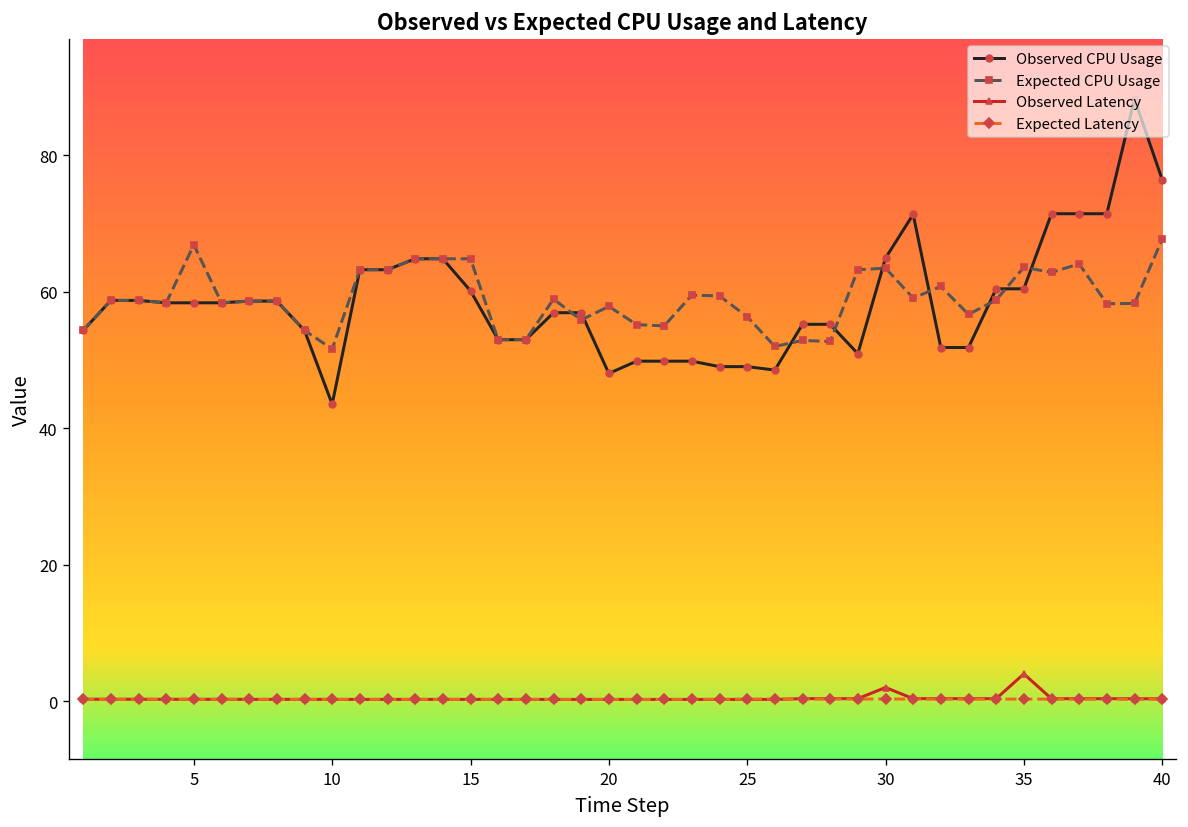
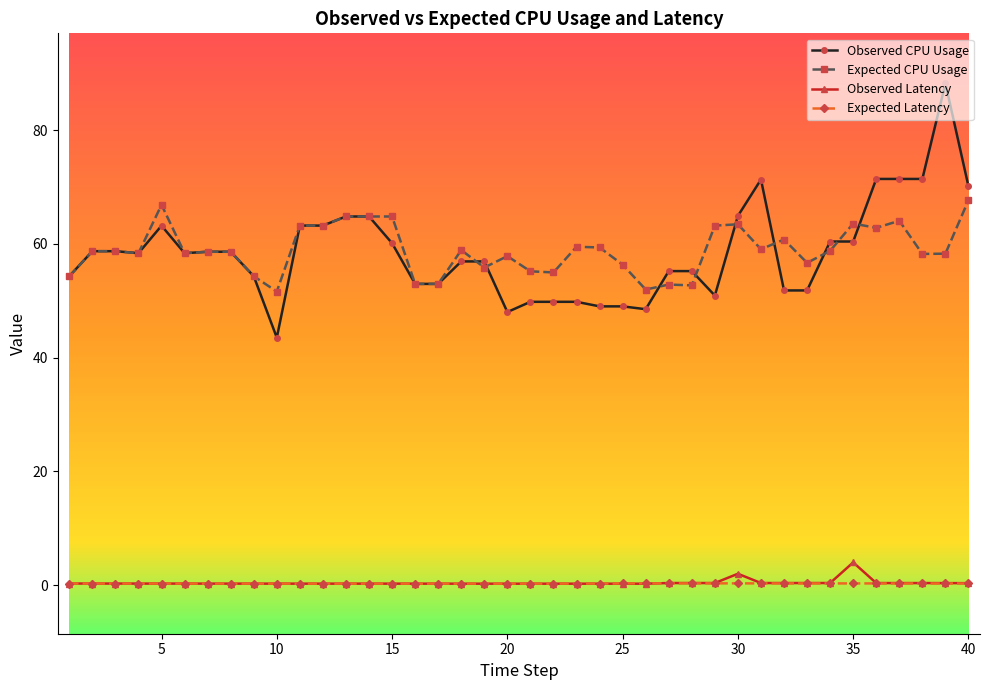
Observed CPU Usage, 5: 58 -> 63
Observed CPU Usage, 40: 76 -> 70
